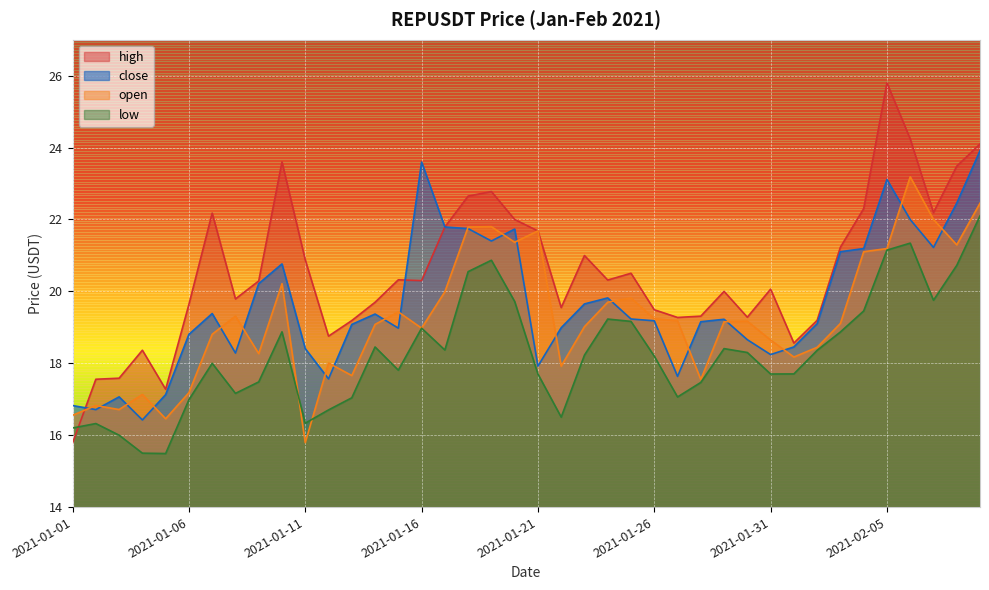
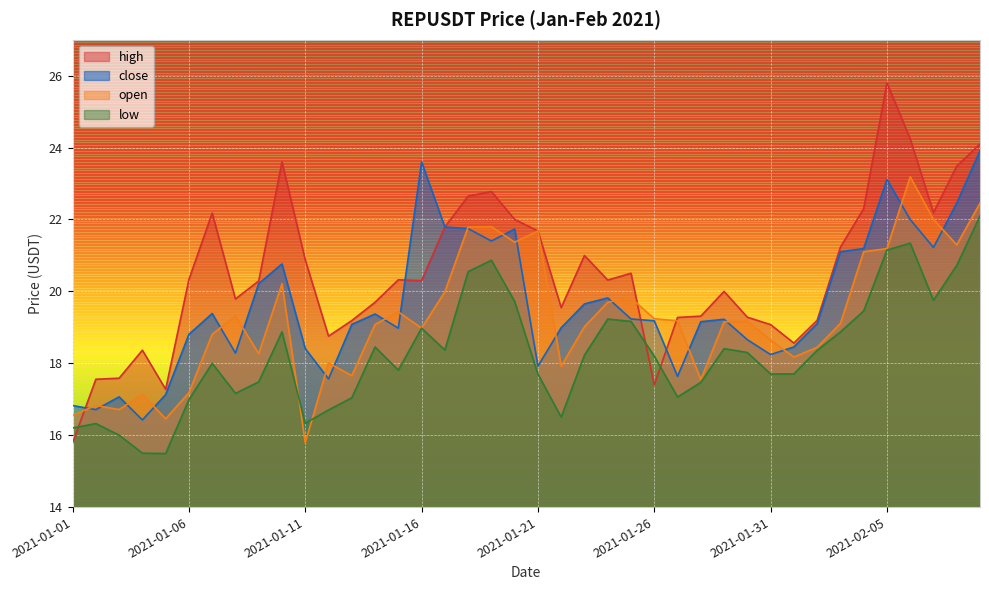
high, 2021-01-06: 19.6 -> 20.3
high, 2021-01-26: 19.5 -> 17.4
high, 2021-01-31: 20.1 -> 19.1
